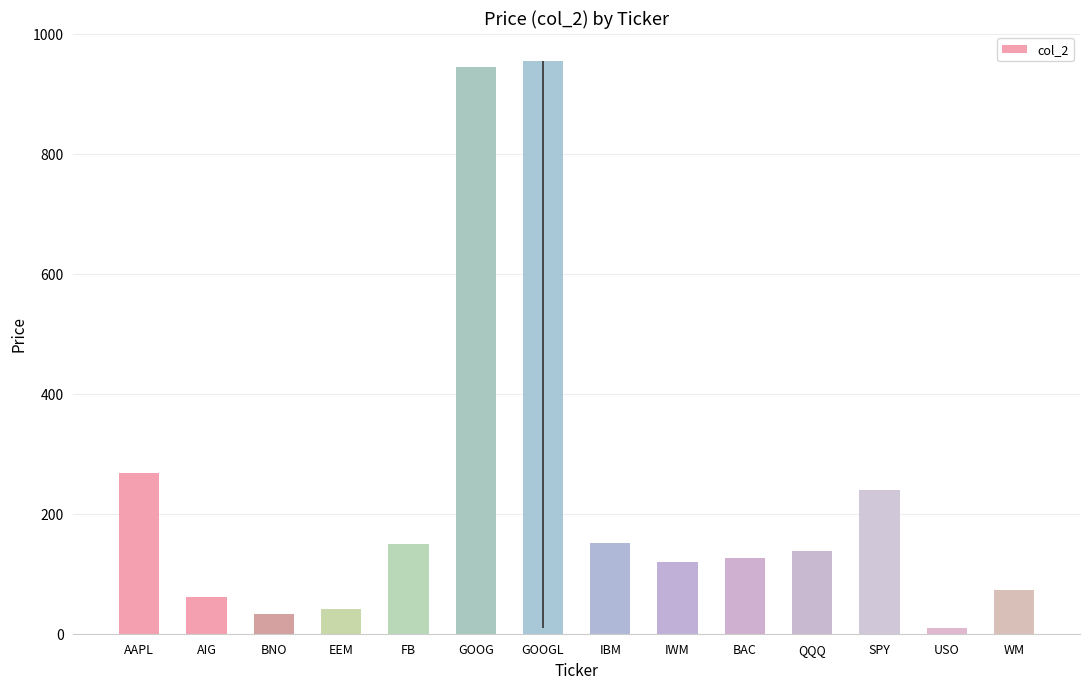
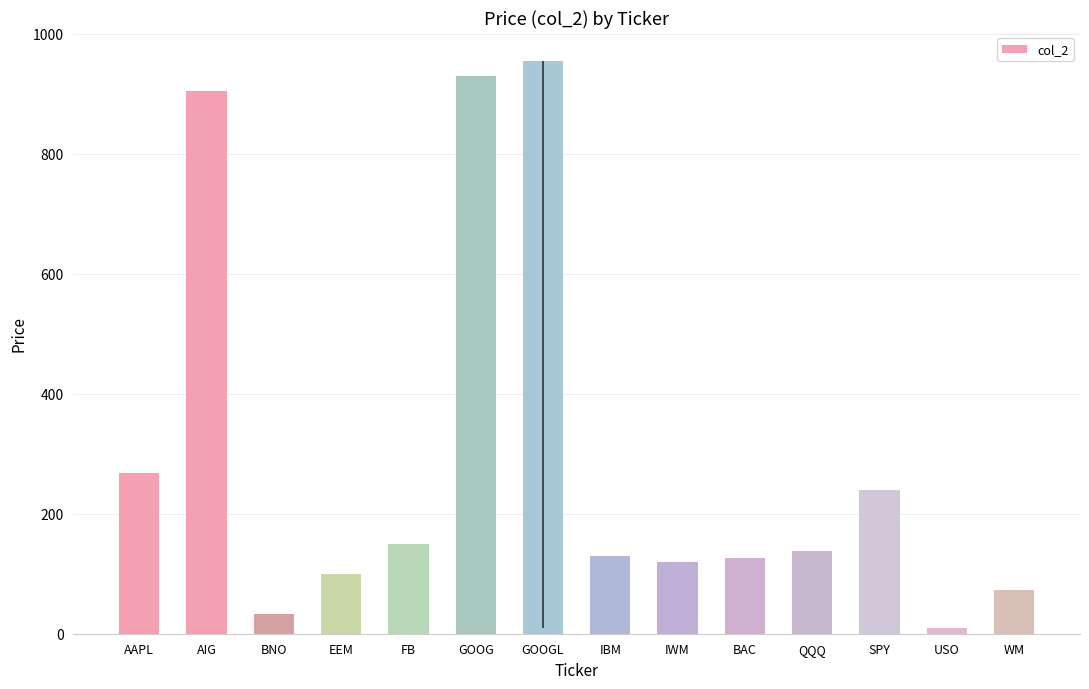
AIG: 60 -> 900
EEM: 40 -> 100
GOOG: 940 -> 930
IBM: 150 -> 130
